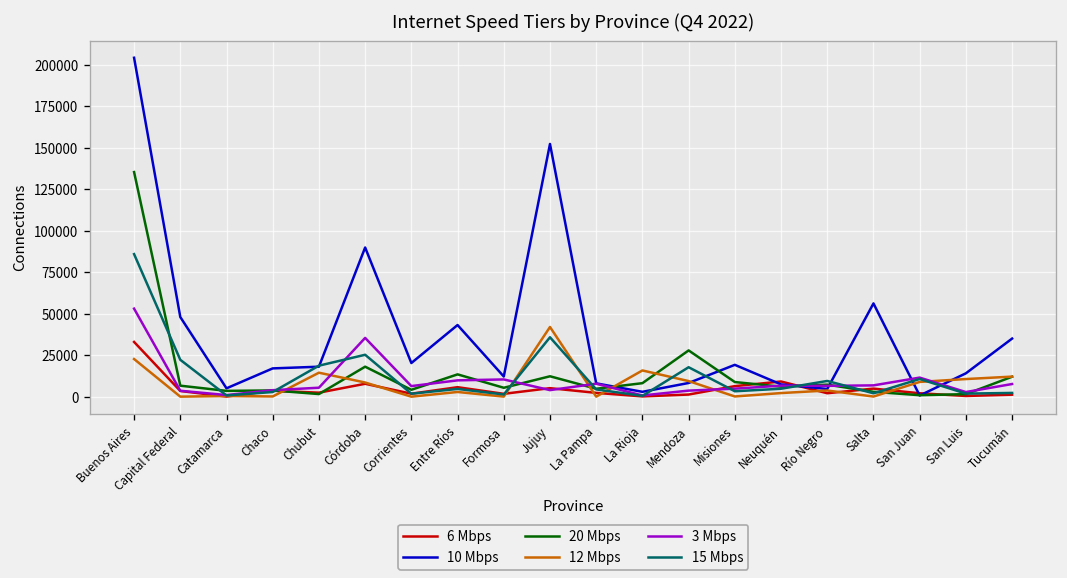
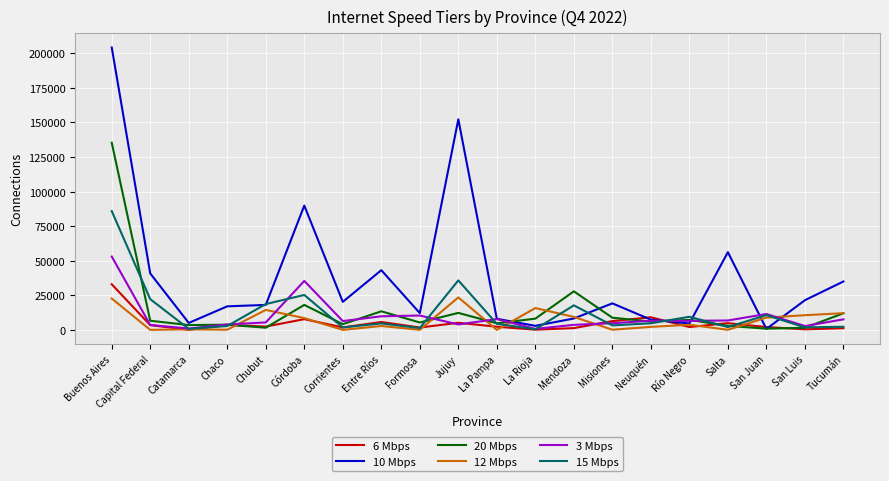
10 Mbps, Capital Federal: 48000 -> 41000
12 Mbps, Jujuy: 42000 -> 23000
10 Mbps, San Luis: 14000 -> 21000
